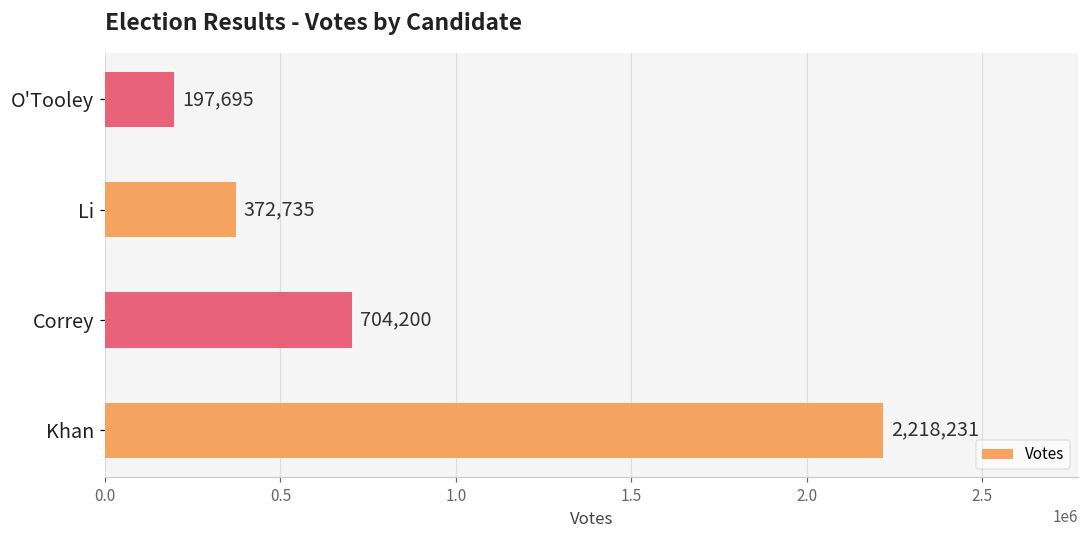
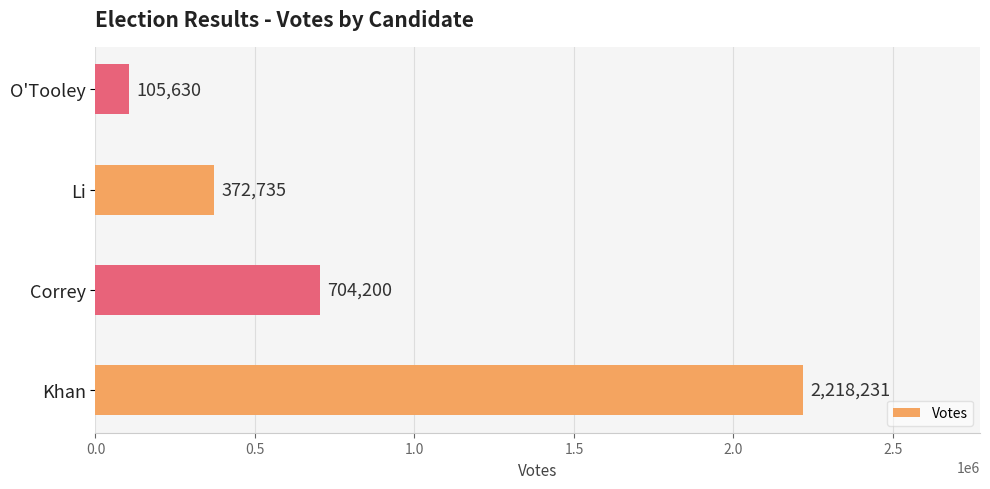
O'Tooley: 197,695 -> 105,630
